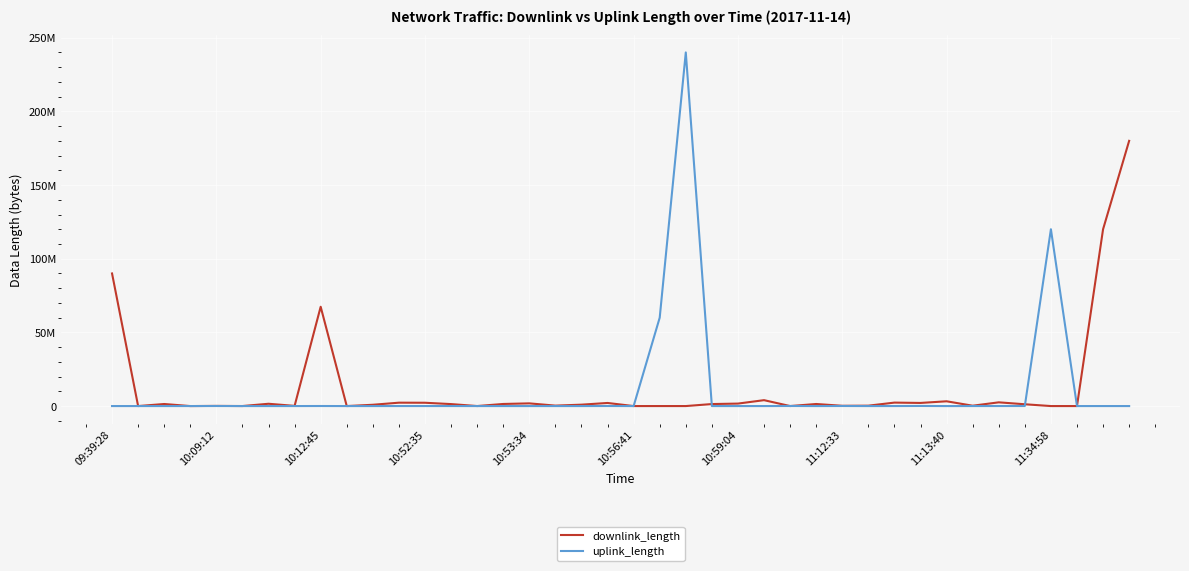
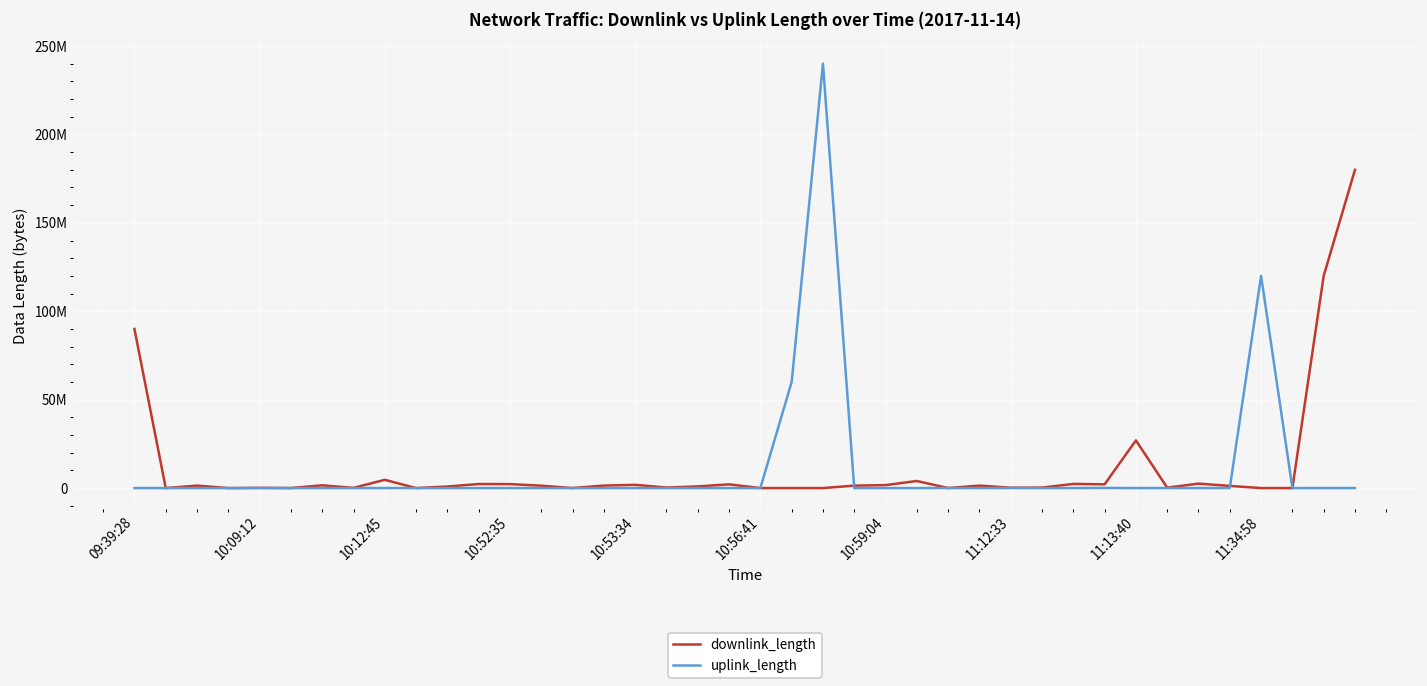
downlink_length, 10:12:45: 67000000 -> 5000000
downlink_length, 11:13:40: 3000000 -> 27000000
